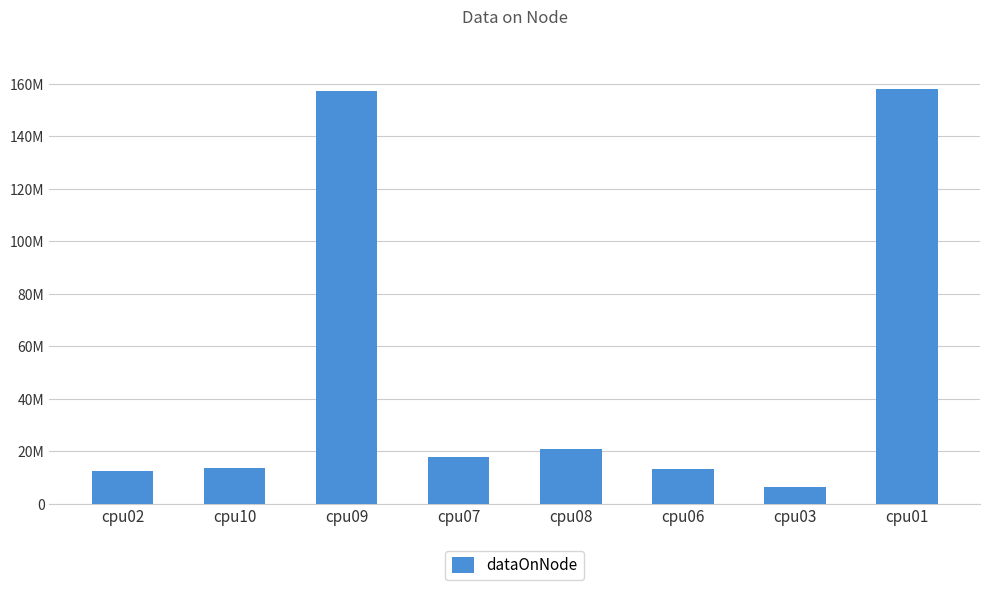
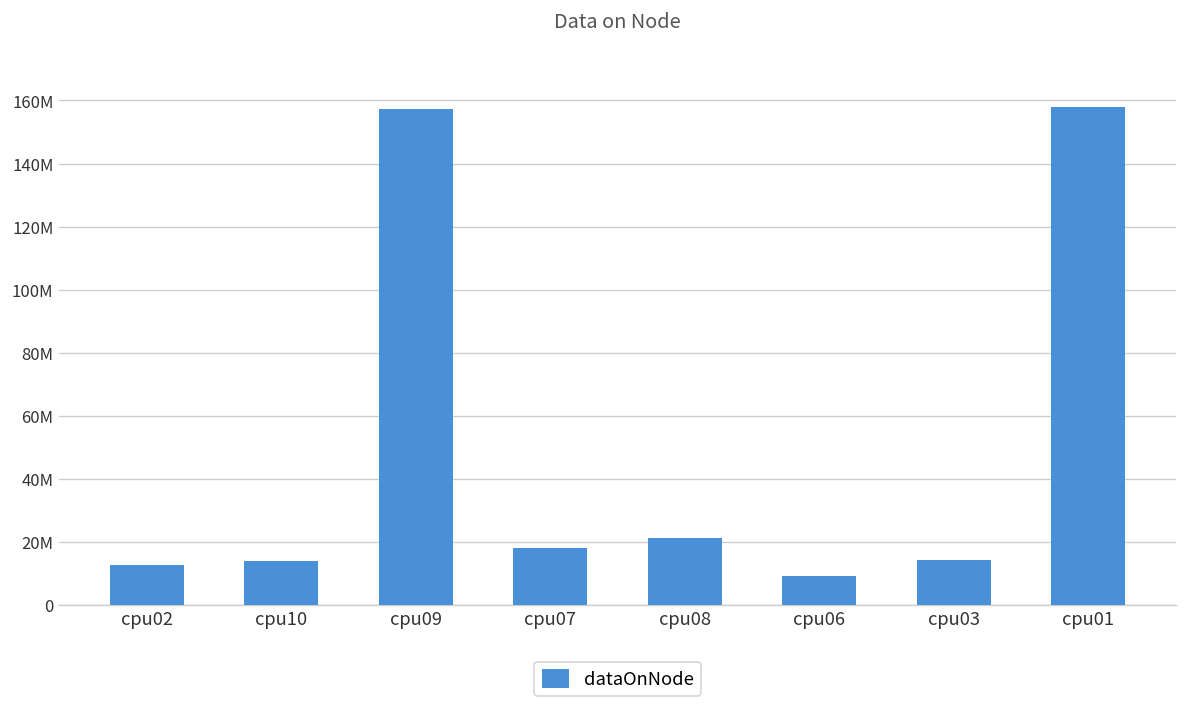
cpu06: 13000000 -> 9000000
cpu03: 7000000 -> 14000000
